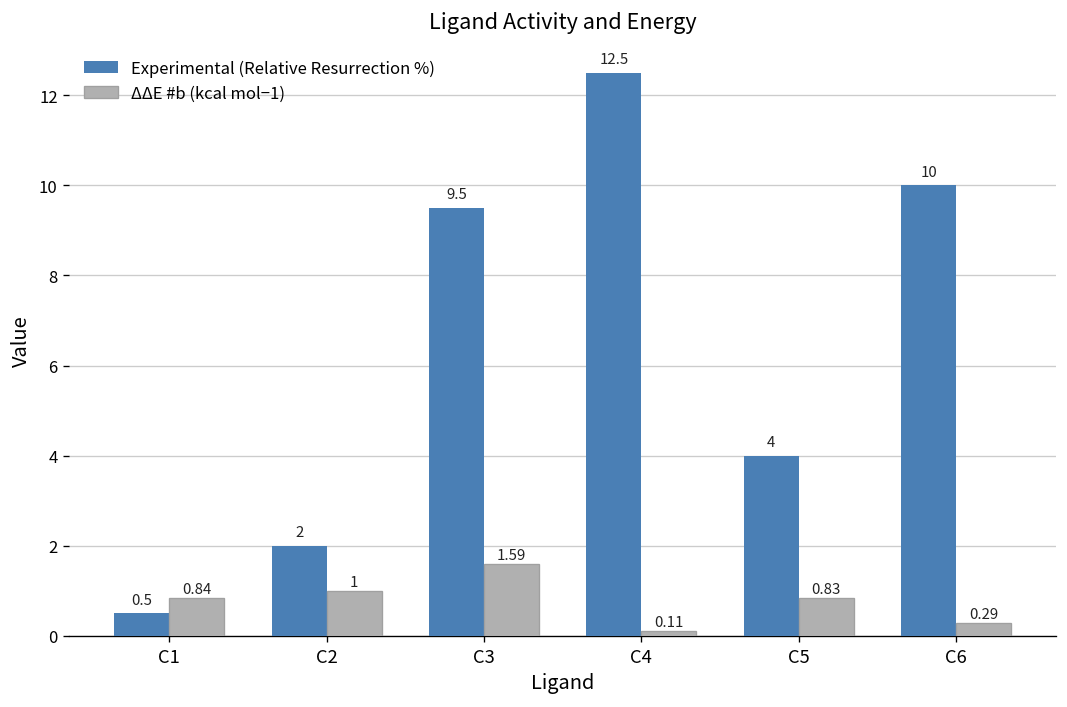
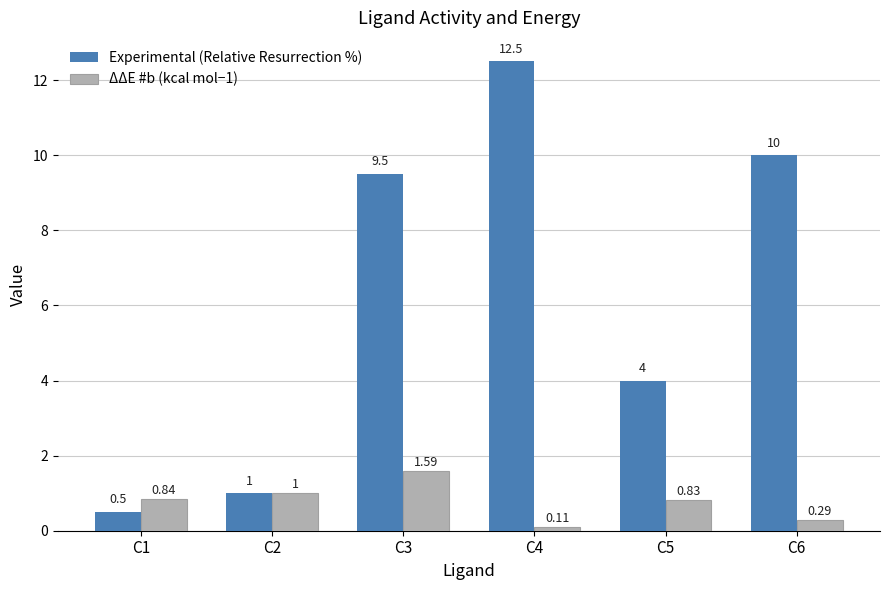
Experimental (Relative Resurrection %), C2: 2 -> 1
